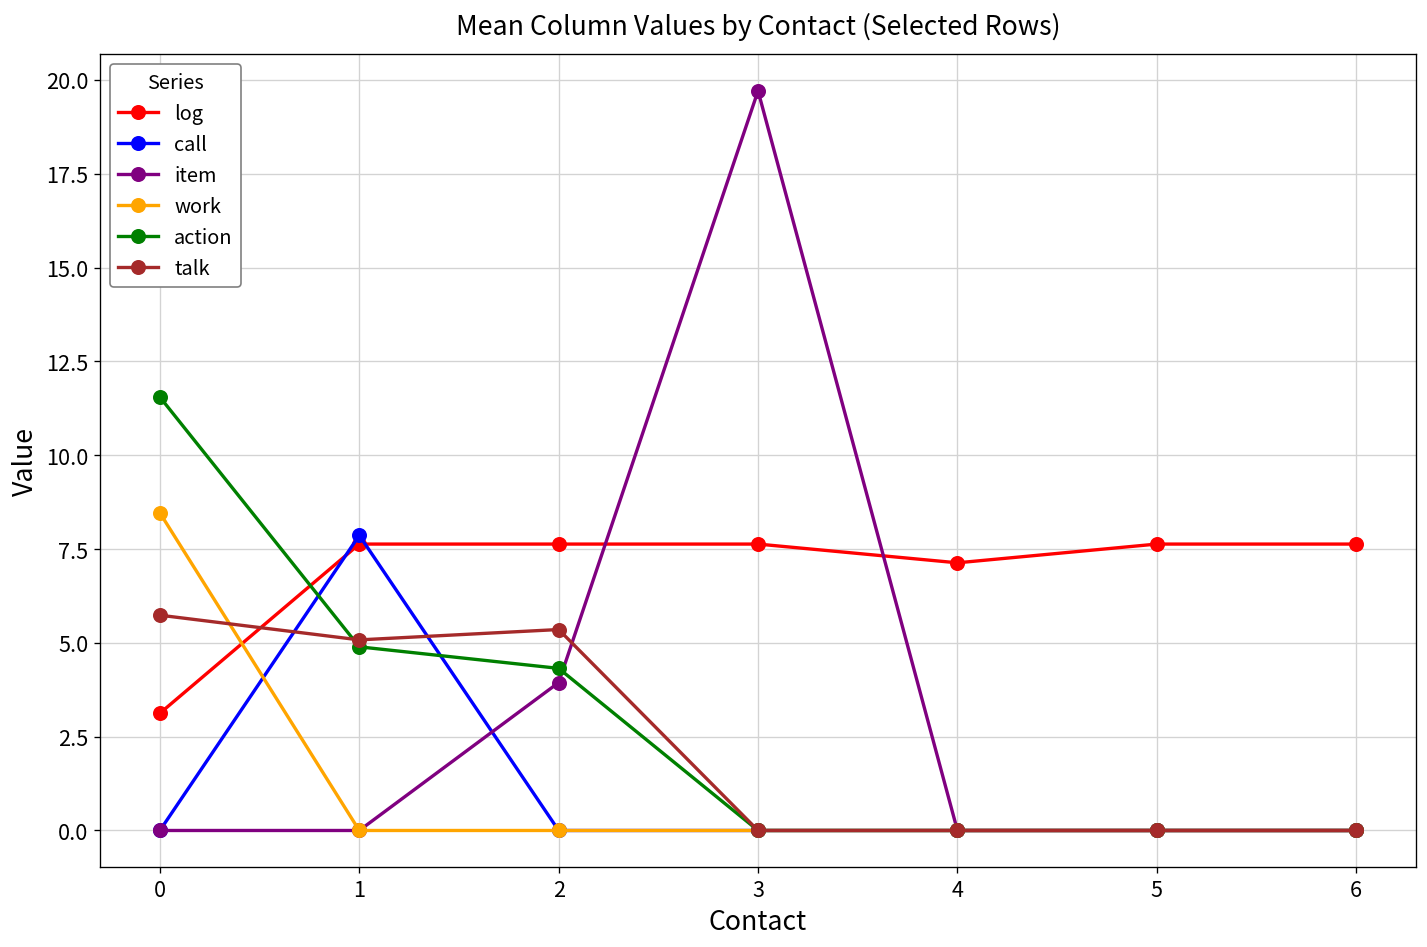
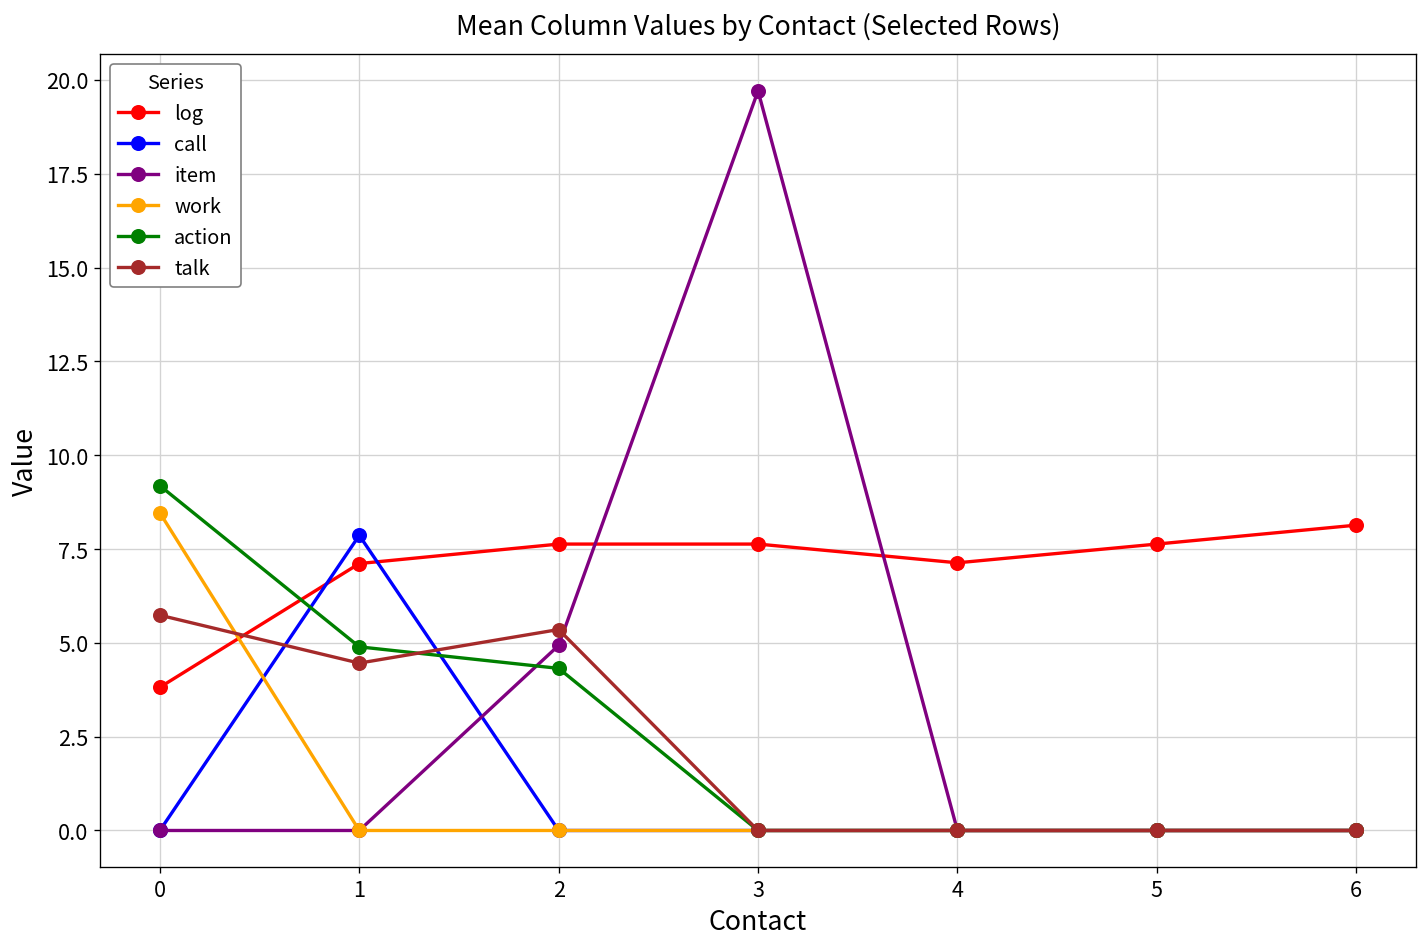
log, 0: 3.1 -> 3.8
action, 0: 11.5 -> 9.2
log, 1: 7.6 -> 7.1
talk, 1: 5.1 -> 4.5
item, 2: 3.9 -> 4.9
log, 6: 7.6 -> 8.1
